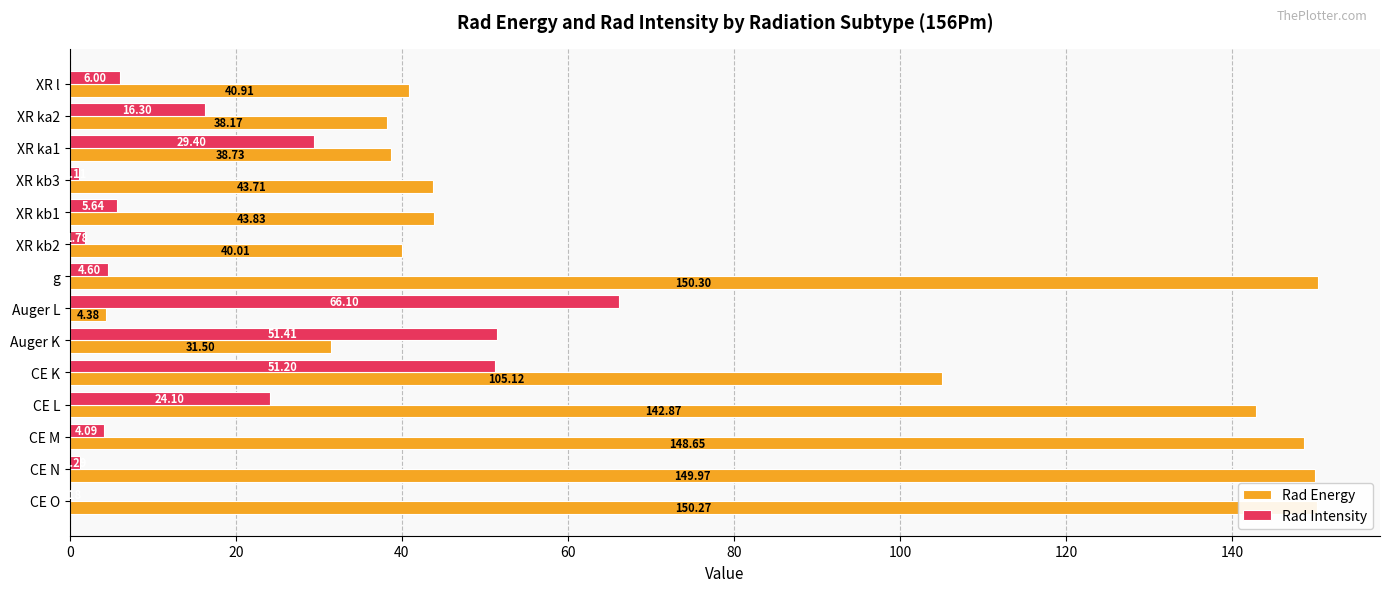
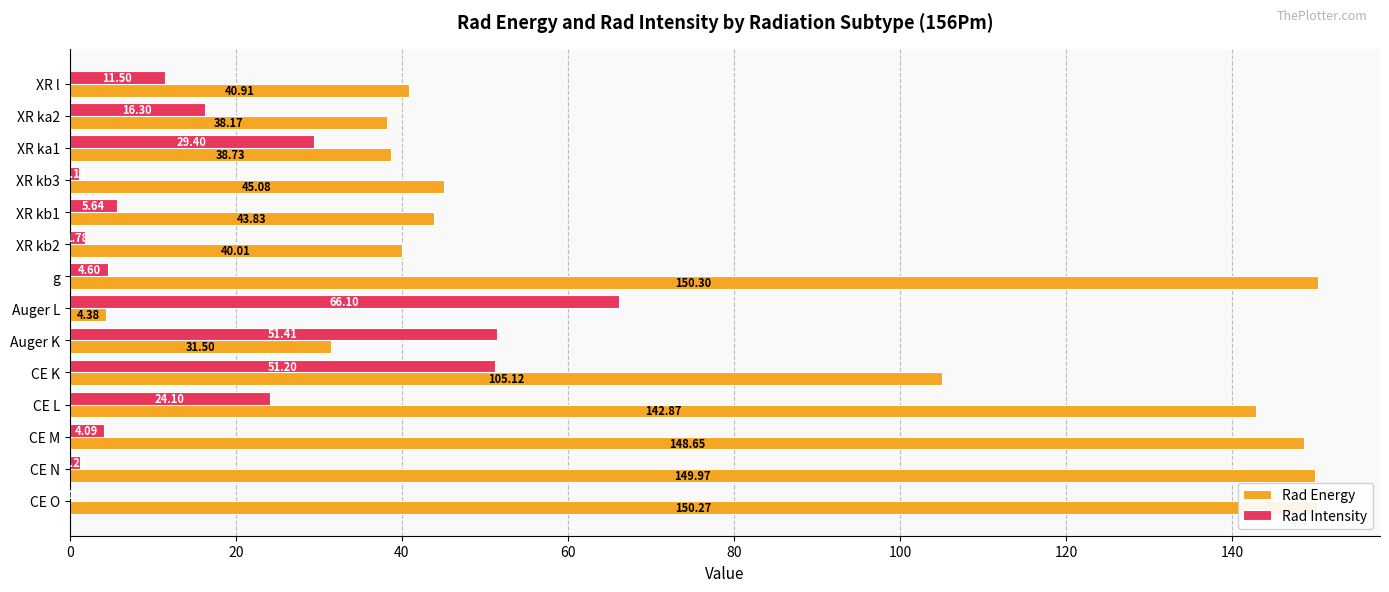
Rad Intensity, XR l: 6.00 -> 11.50
Rad Energy, XR kb3: 43.71 -> 45.08
